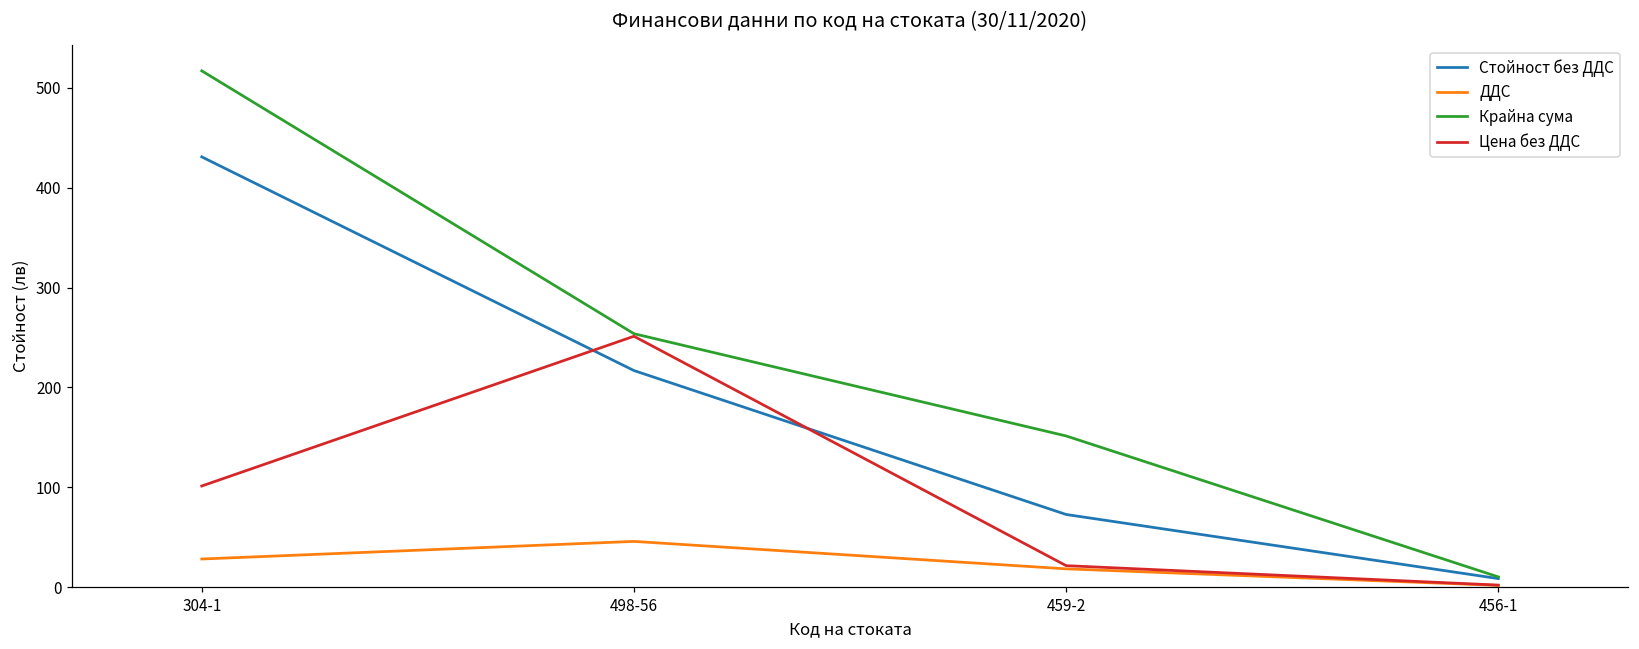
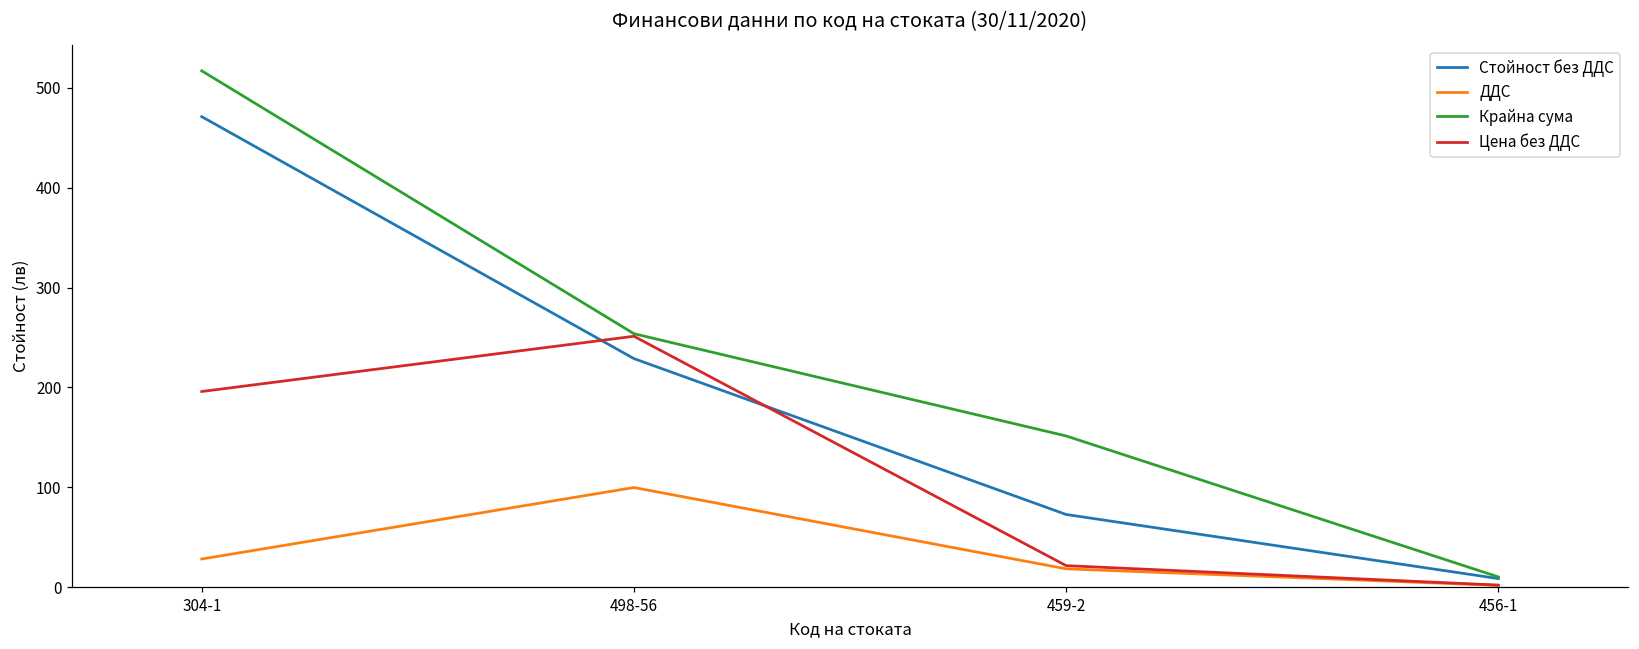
Стойност без ДДС, 304-1: 430 -> 470
Цена без ДДС, 304-1: 100 -> 200
Стойност без ДДС, 498-56: 220 -> 230
ДДС, 498-56: 50 -> 100
